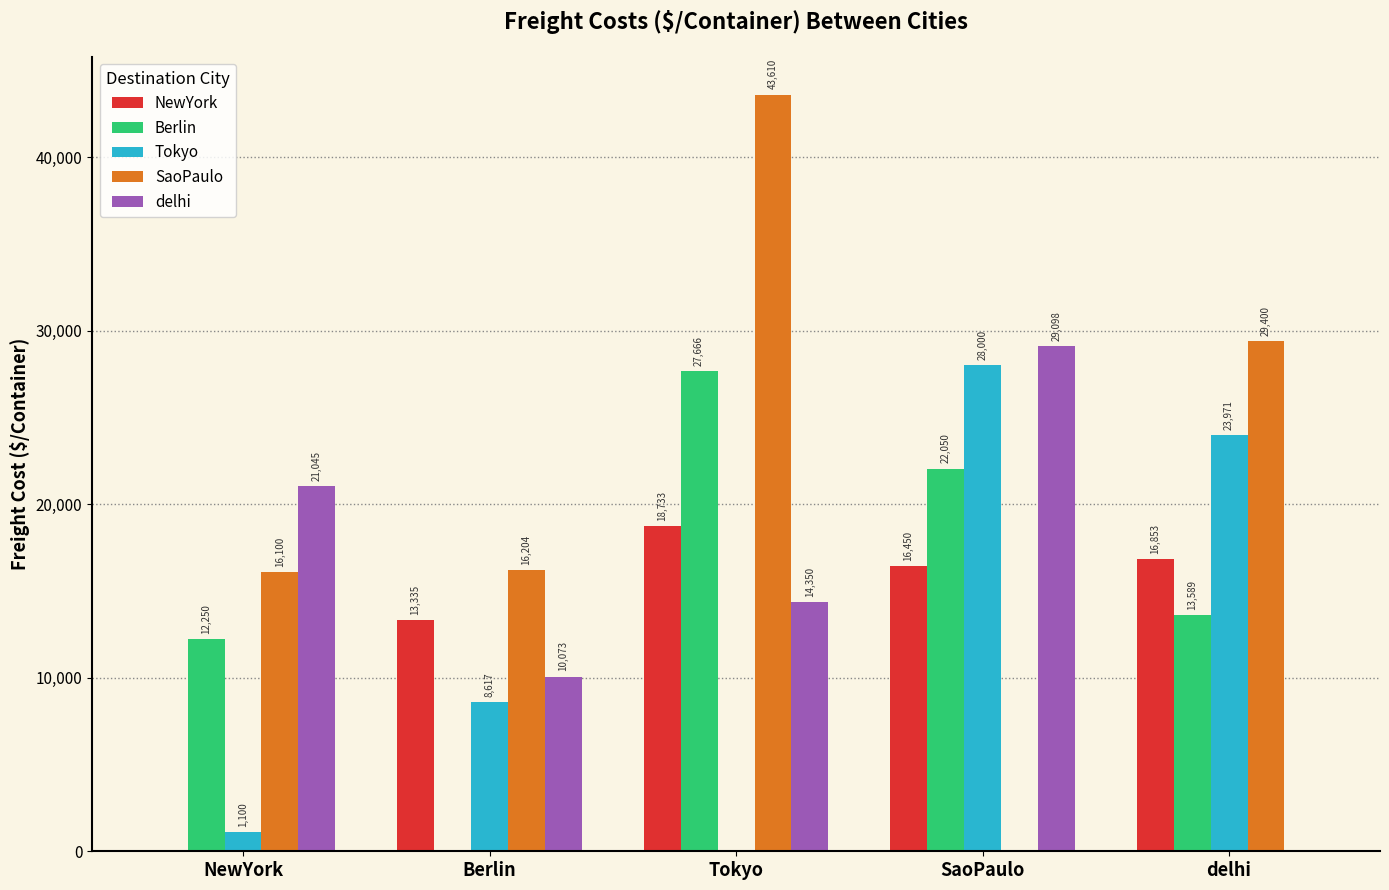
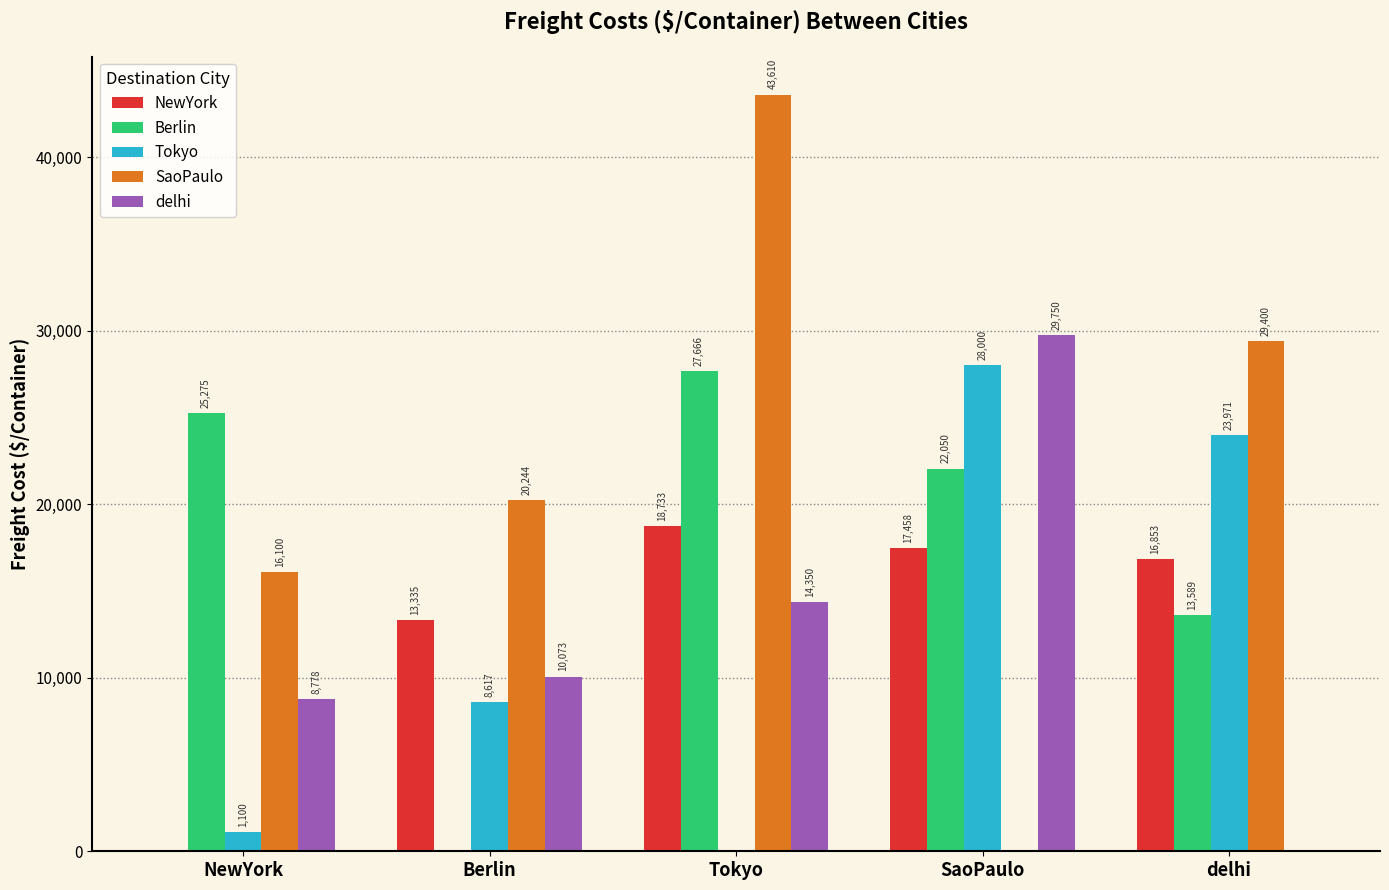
Berlin, NewYork: 12,250 -> 25,275
delhi, NewYork: 21,045 -> 8,778
SaoPaulo, Berlin: 16,204 -> 20,244
NewYork, SaoPaulo: 16,450 -> 17,458
delhi, SaoPaulo: 29,098 -> 29,750
